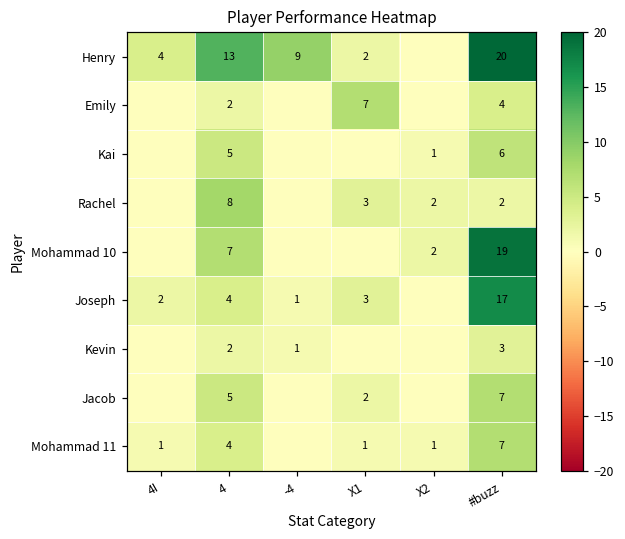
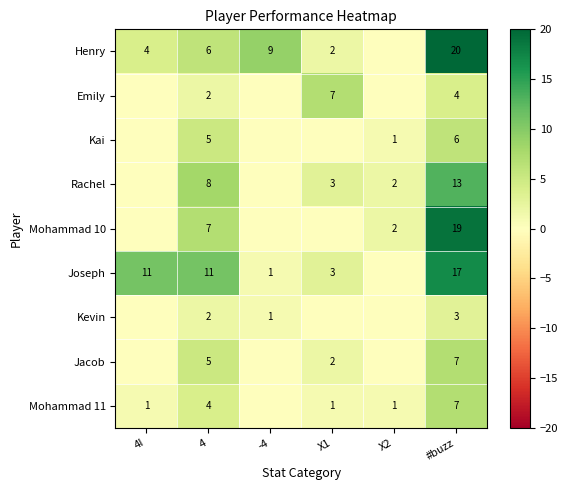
Henry, 4: 13 -> 6
Rachel, #buzz: 2 -> 13
Joseph, 4I: 2 -> 11
Joseph, 4: 4 -> 11
